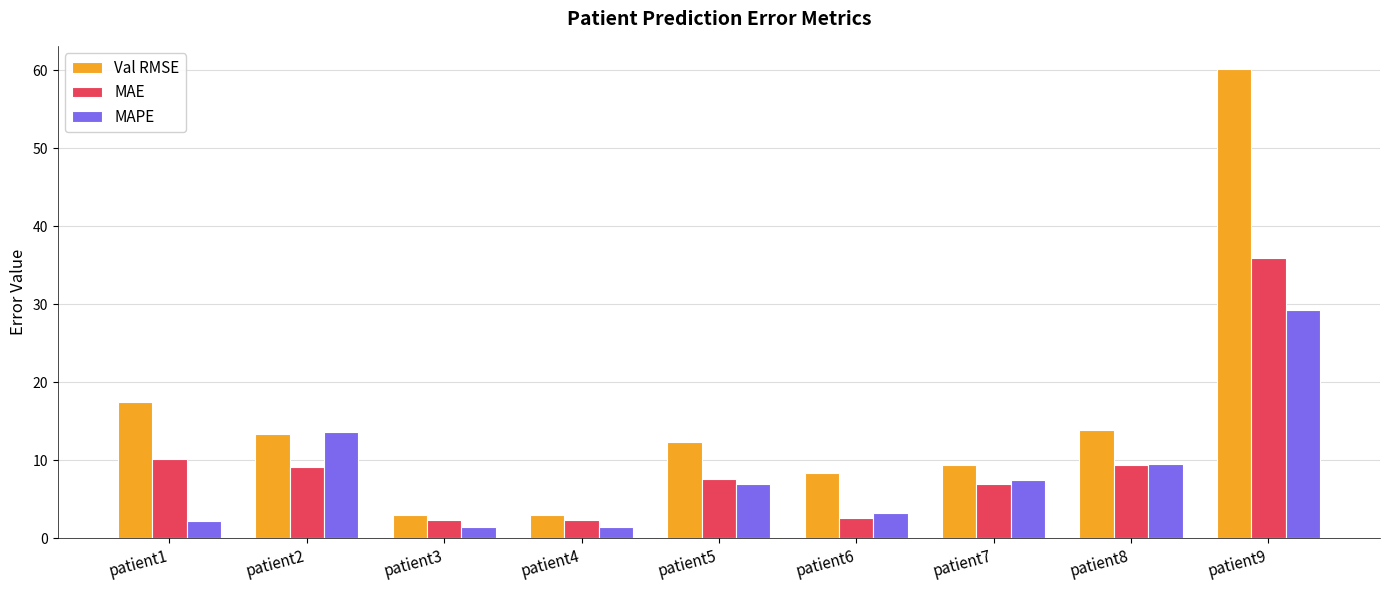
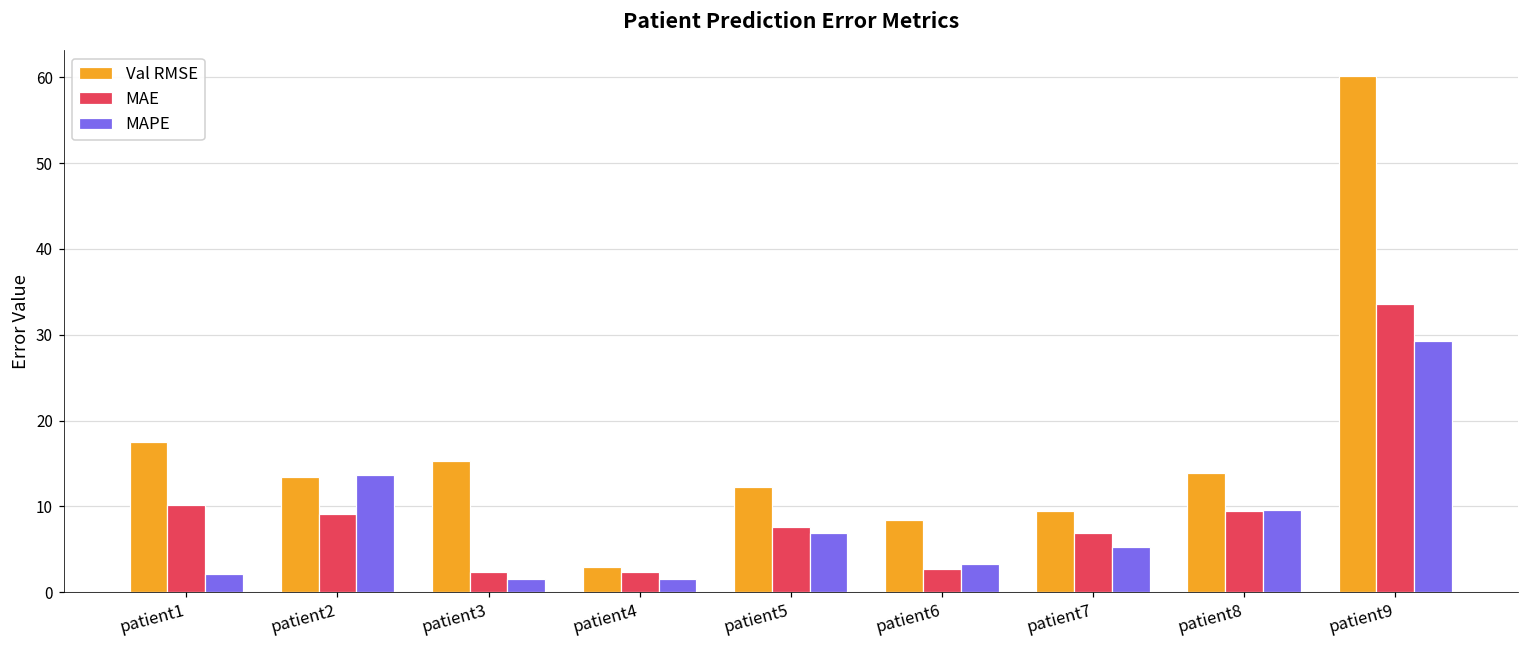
Val RMSE, patient3: 3 -> 15
MAPE, patient7: 7 -> 5
MAE, patient9: 36 -> 34
